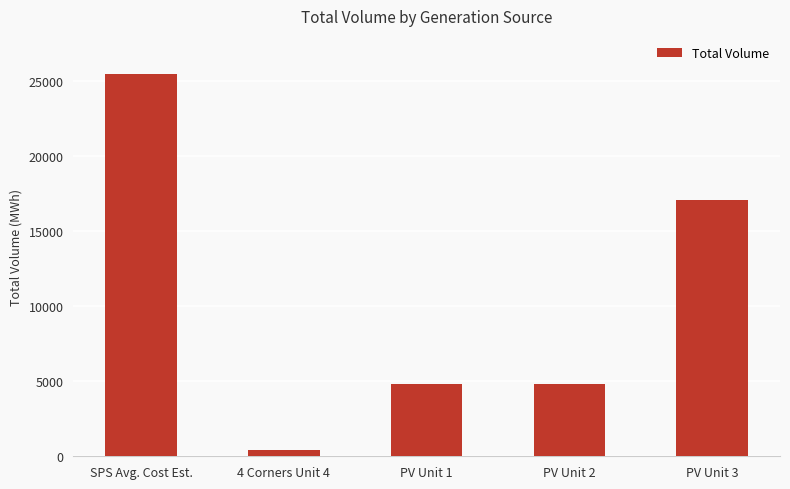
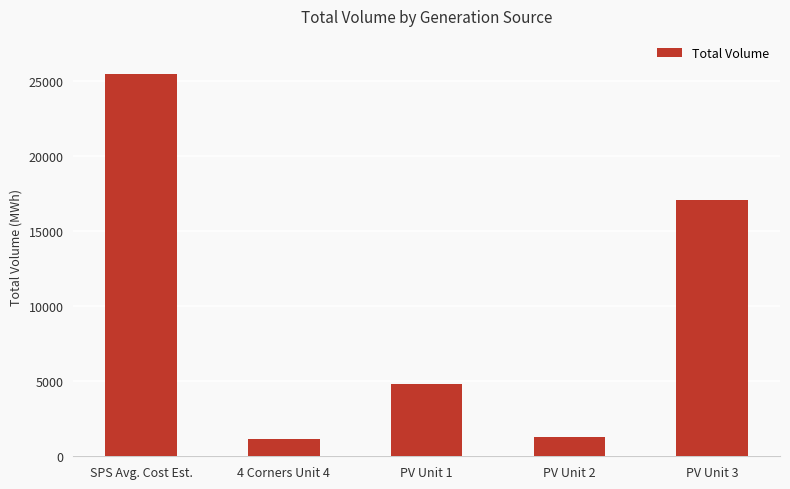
4 Corners Unit 4: 400 -> 1200
PV Unit 2: 4800 -> 1300
